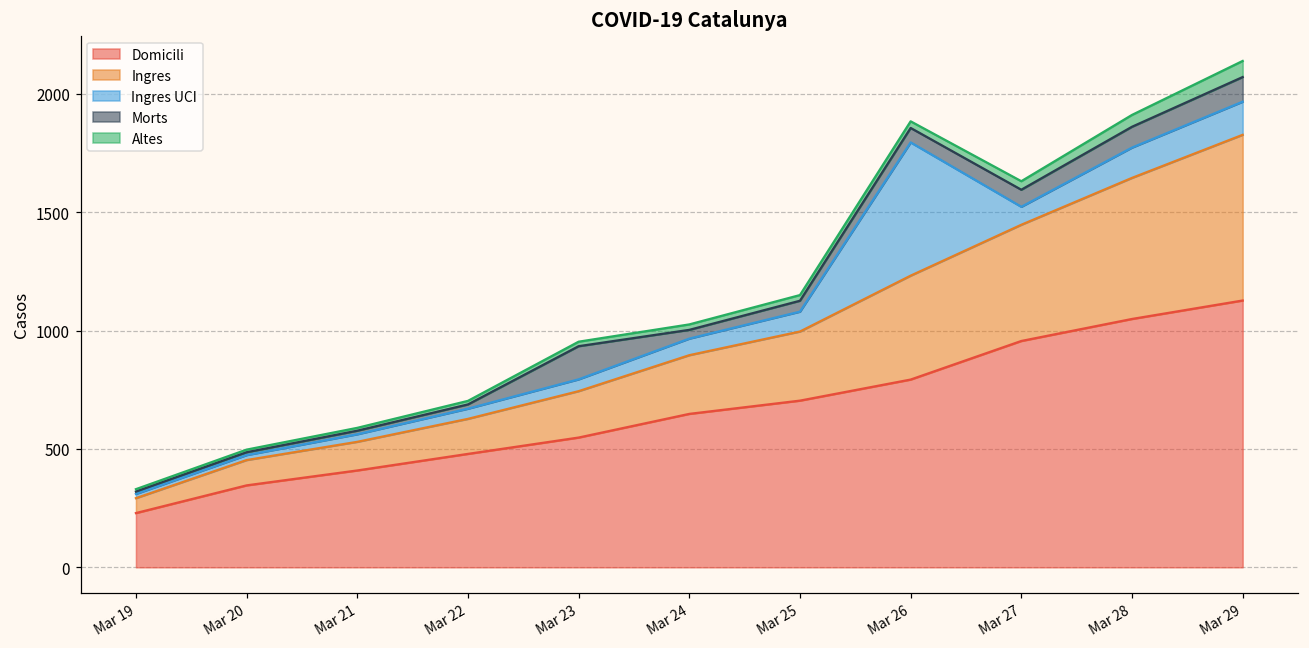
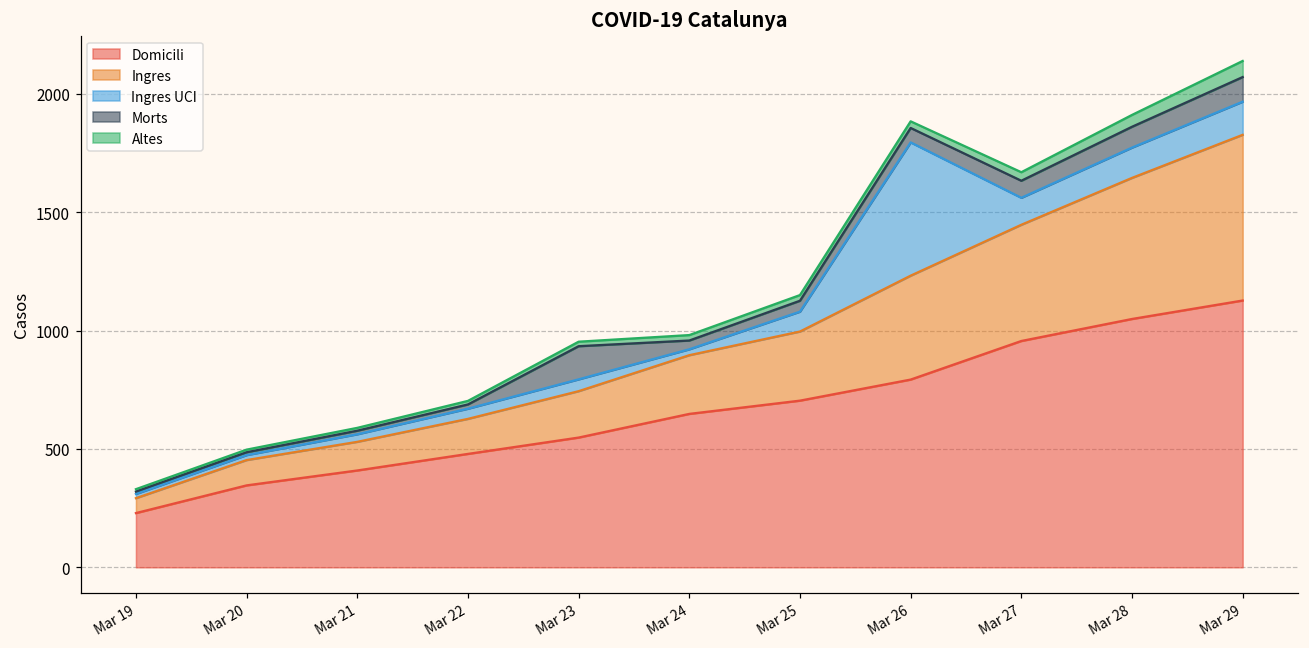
Ingres UCI, Mar 24: 70 -> 30
Ingres UCI, Mar 27: 80 -> 110
